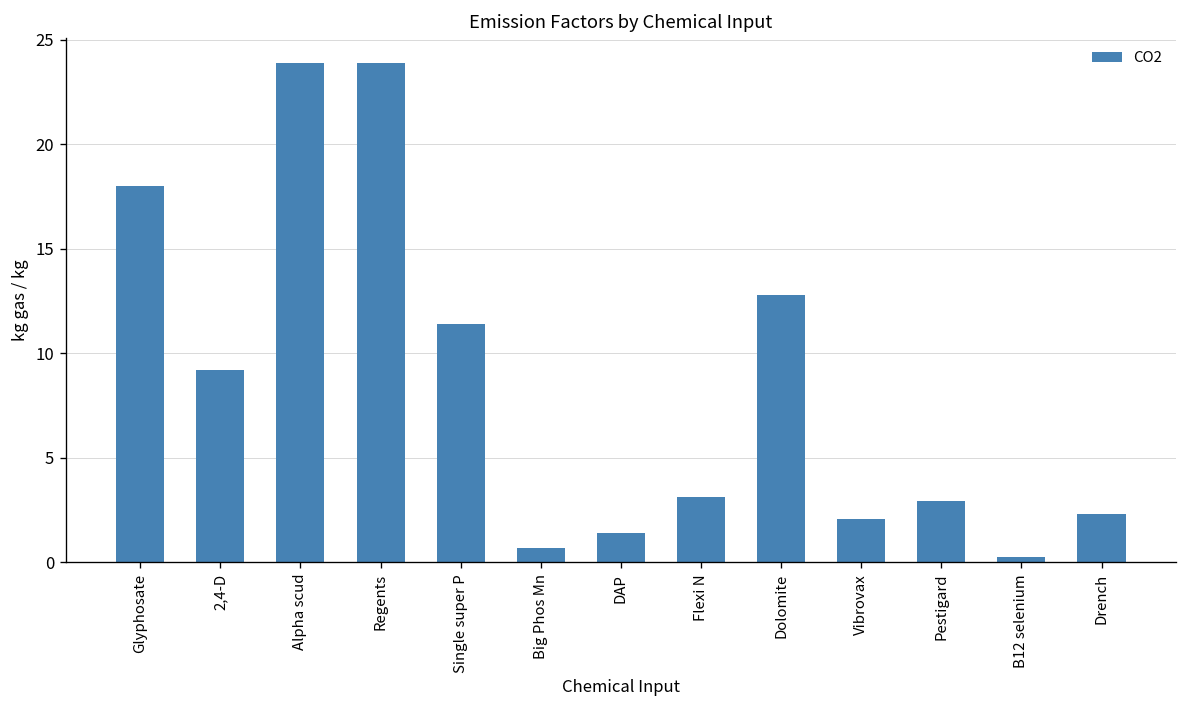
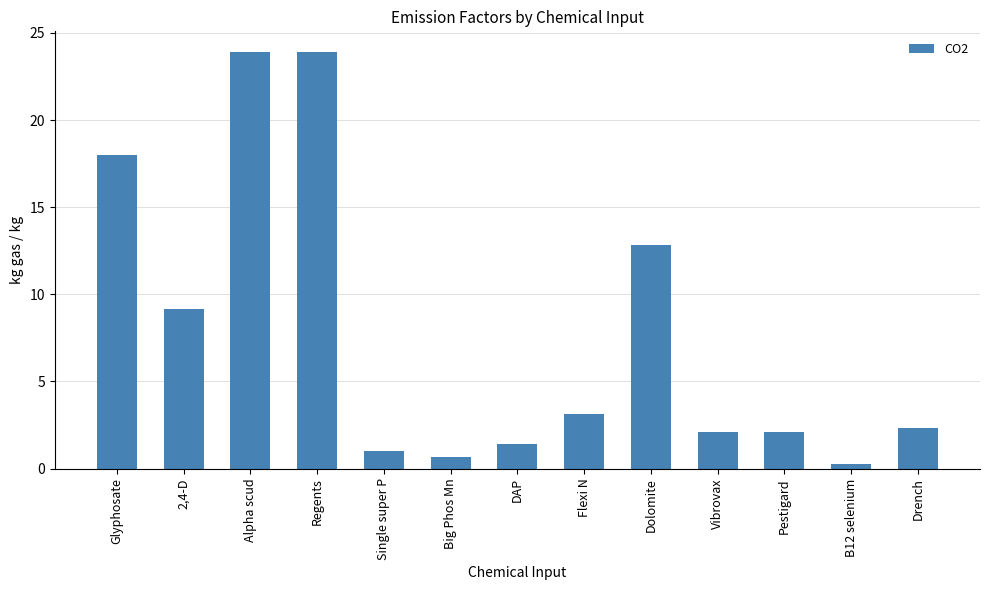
Single super P: 11.4 -> 1.0
Pestigard: 2.9 -> 2.1
